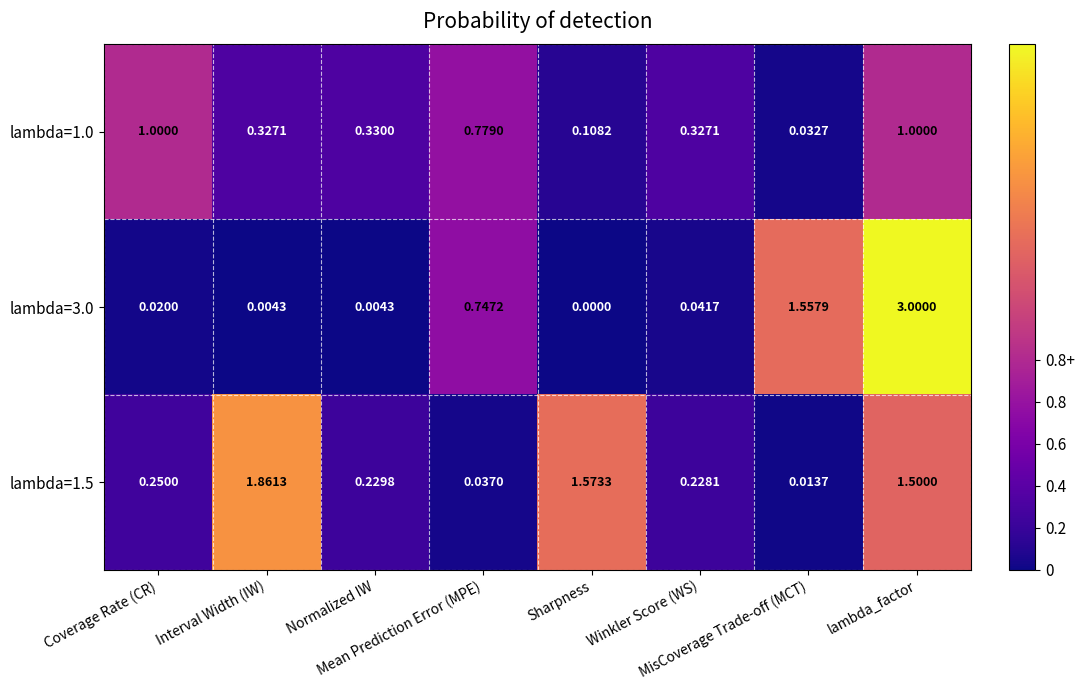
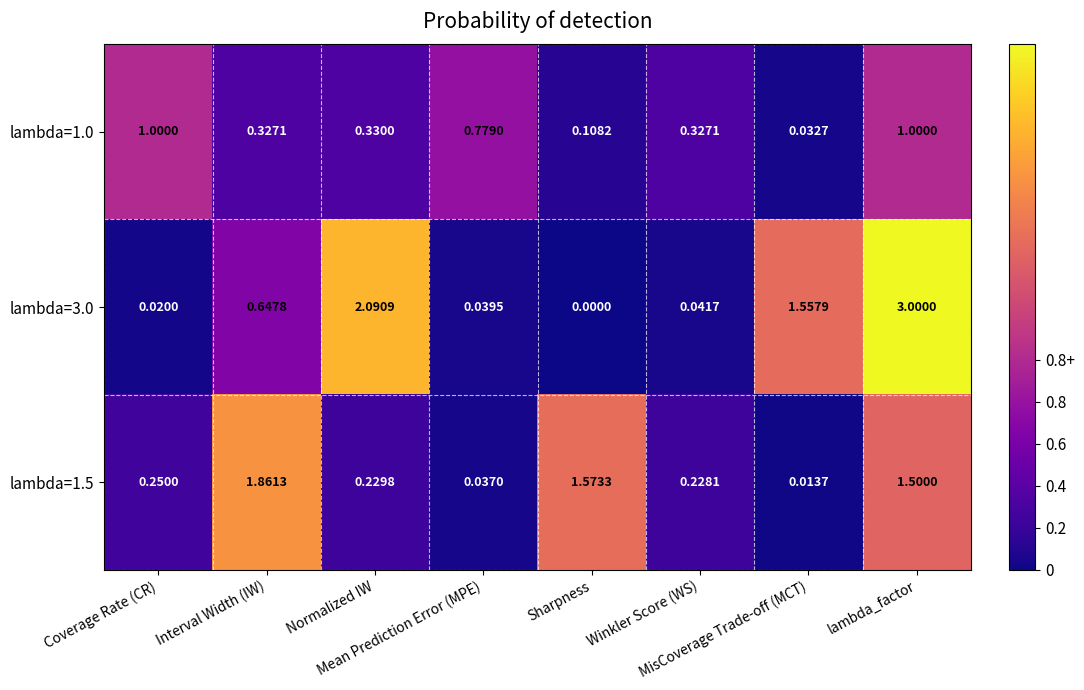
lambda=3.0, Interval Width (IW): 0.0043 -> 0.6478
lambda=3.0, Normalized IW: 0.0043 -> 2.0909
lambda=3.0, Mean Prediction Error (MPE): 0.7472 -> 0.0395
